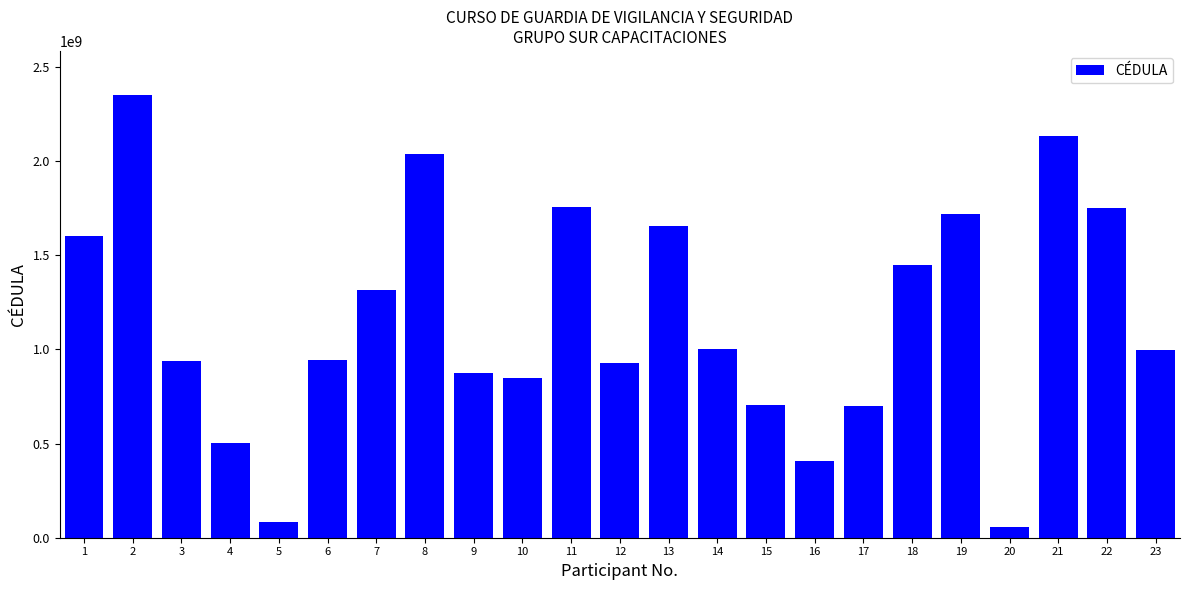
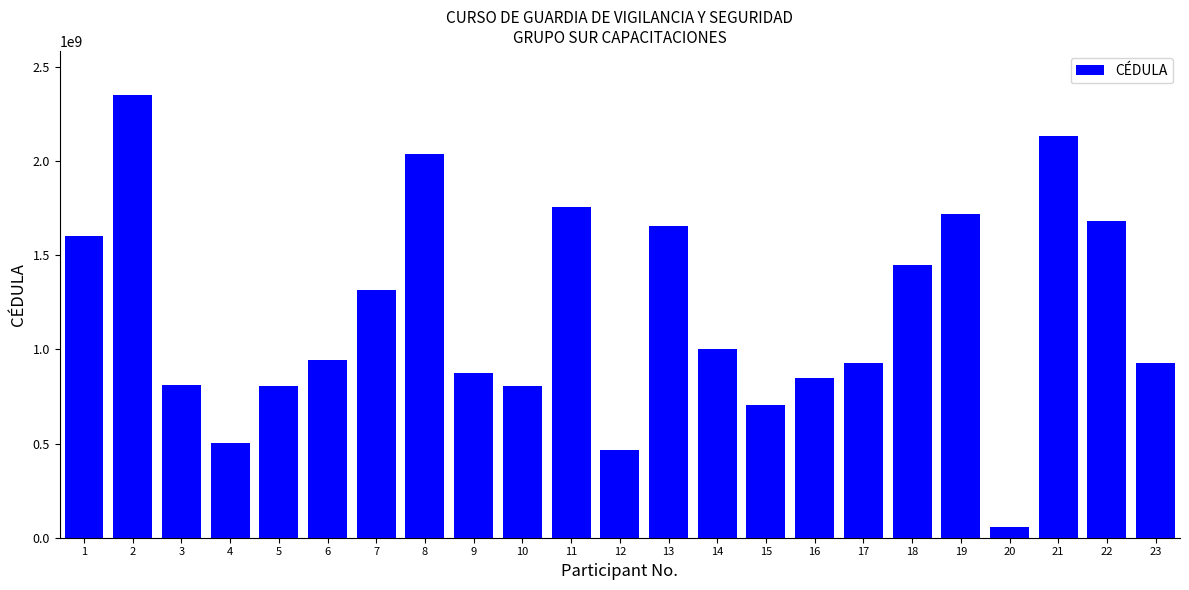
3: 940000000 -> 810000000
5: 90000000 -> 800000000
10: 850000000 -> 800000000
12: 930000000 -> 470000000
16: 410000000 -> 850000000
17: 700000000 -> 930000000
22: 1750000000 -> 1680000000
23: 1000000000 -> 930000000
